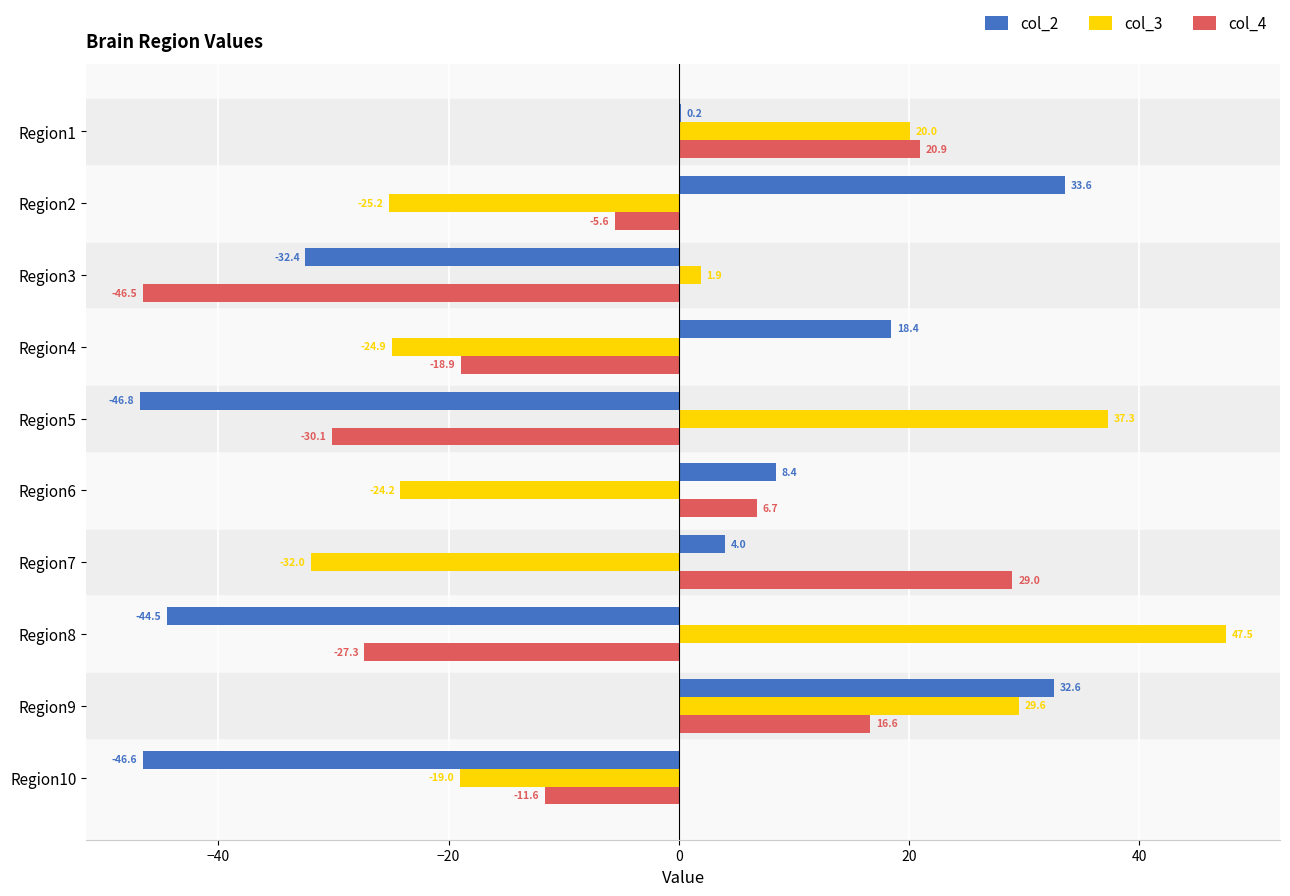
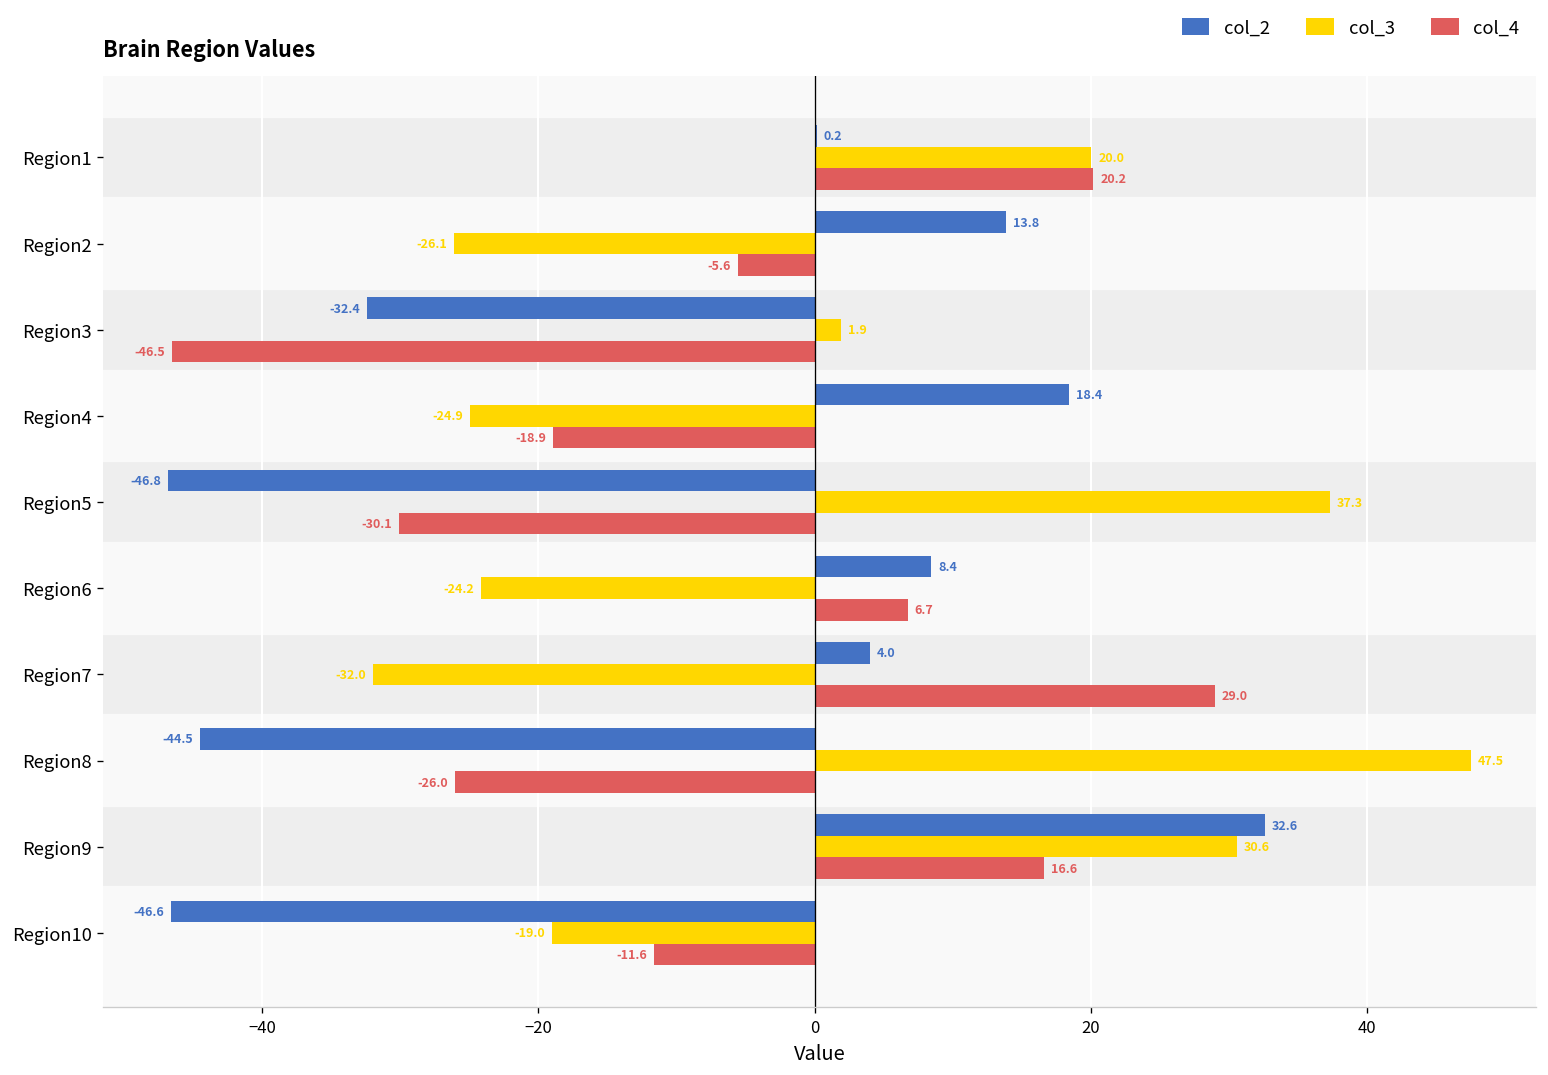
col_4, Region1: 20.9 -> 20.2
col_2, Region2: 33.6 -> 13.8
col_3, Region2: -25.2 -> -26.1
col_4, Region8: -27.3 -> -26.0
col_3, Region9: 29.6 -> 30.6
